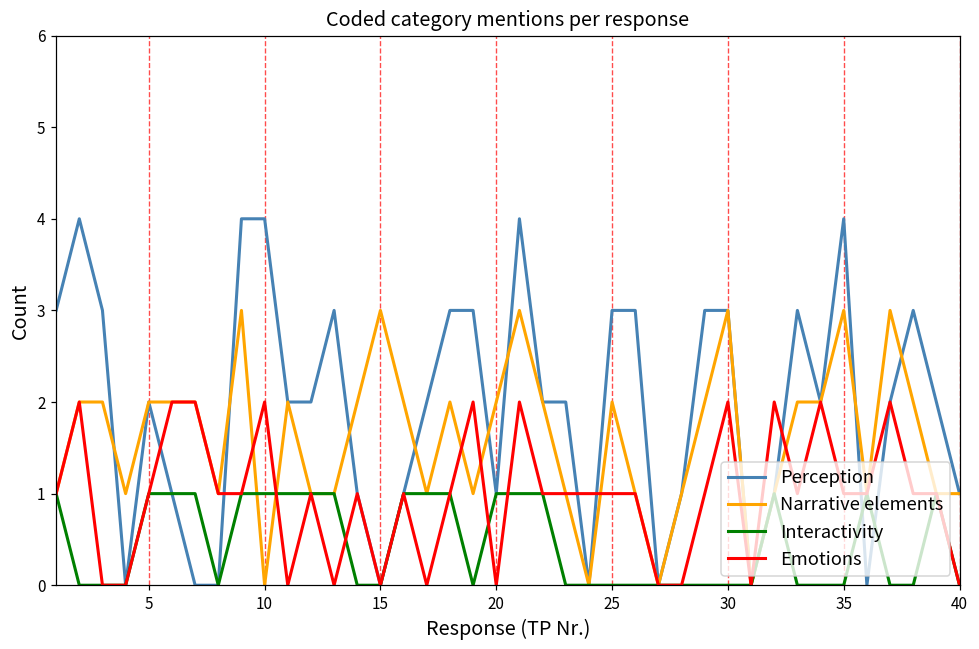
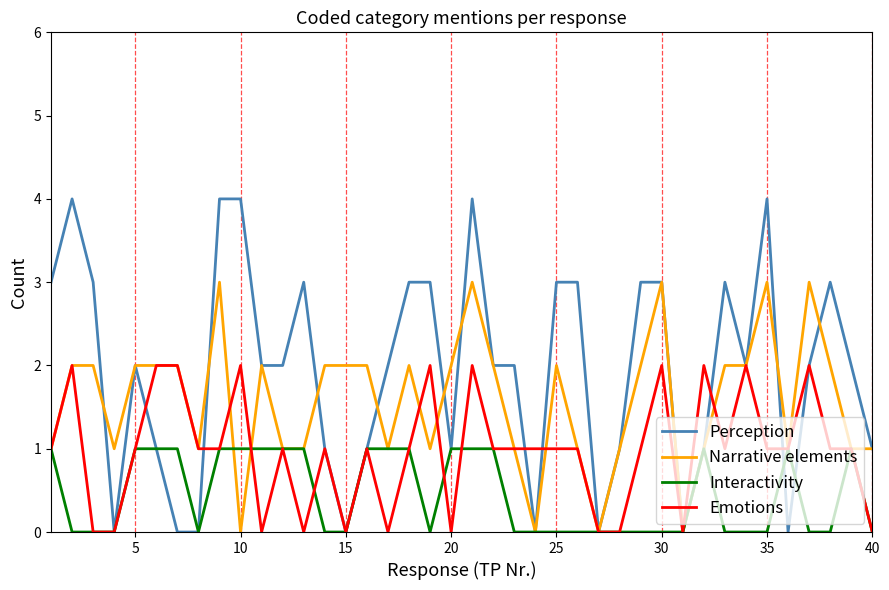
Narrative elements, 15: 3 -> 2
